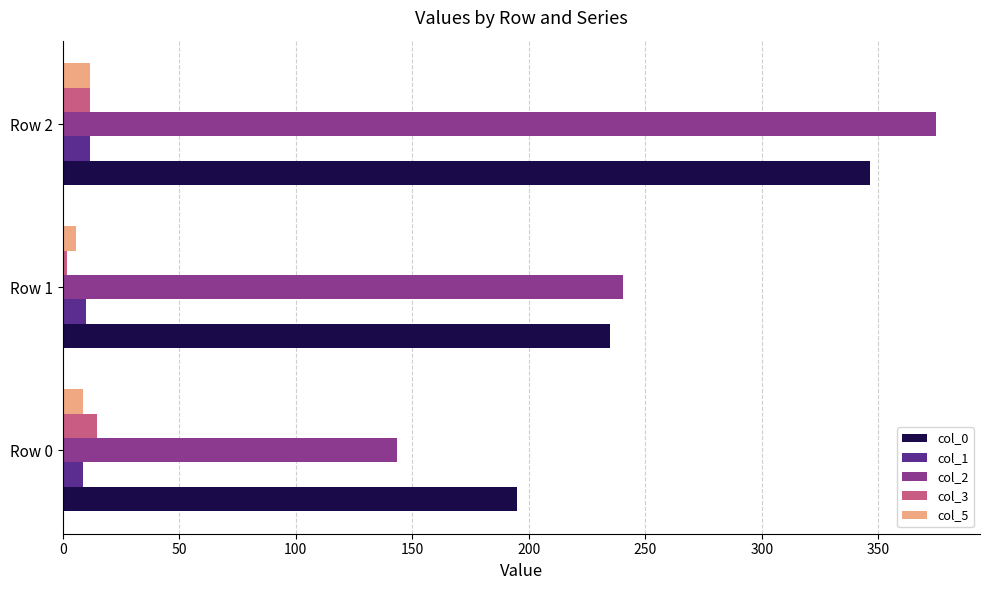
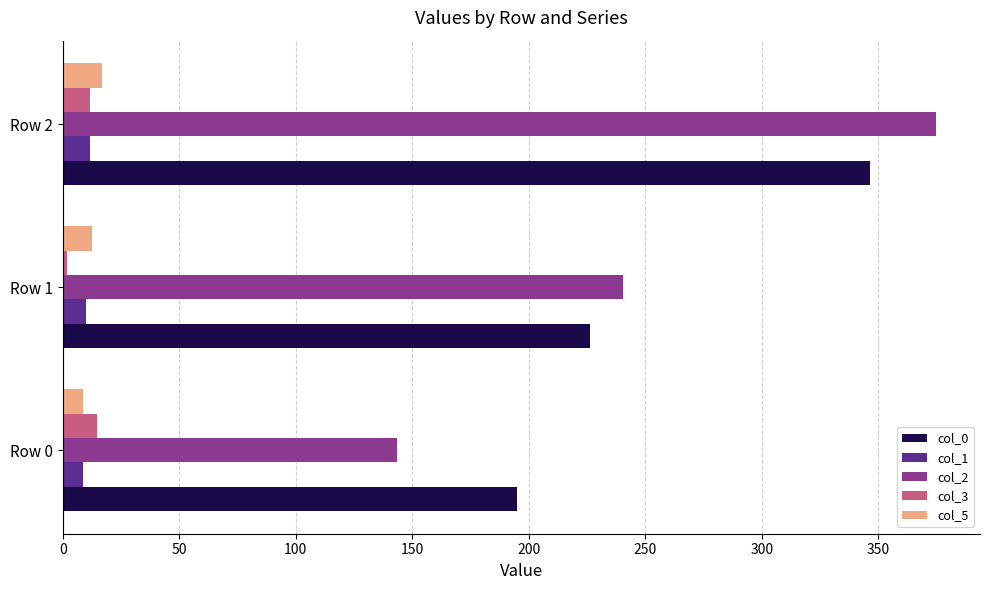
col_5, Row 2: 12 -> 17
col_5, Row 1: 6 -> 13
col_0, Row 1: 235 -> 226
